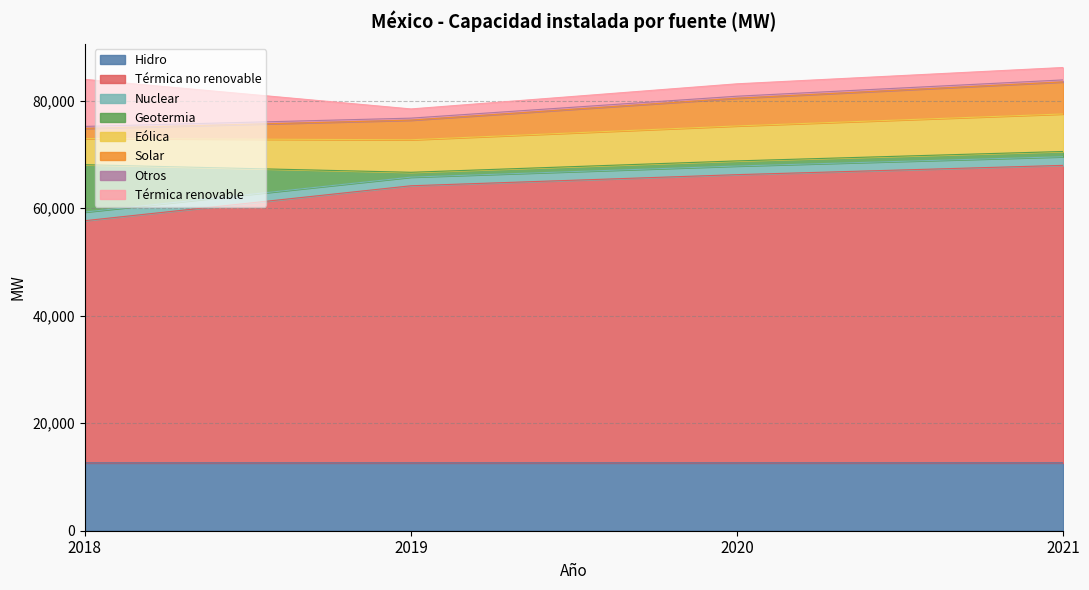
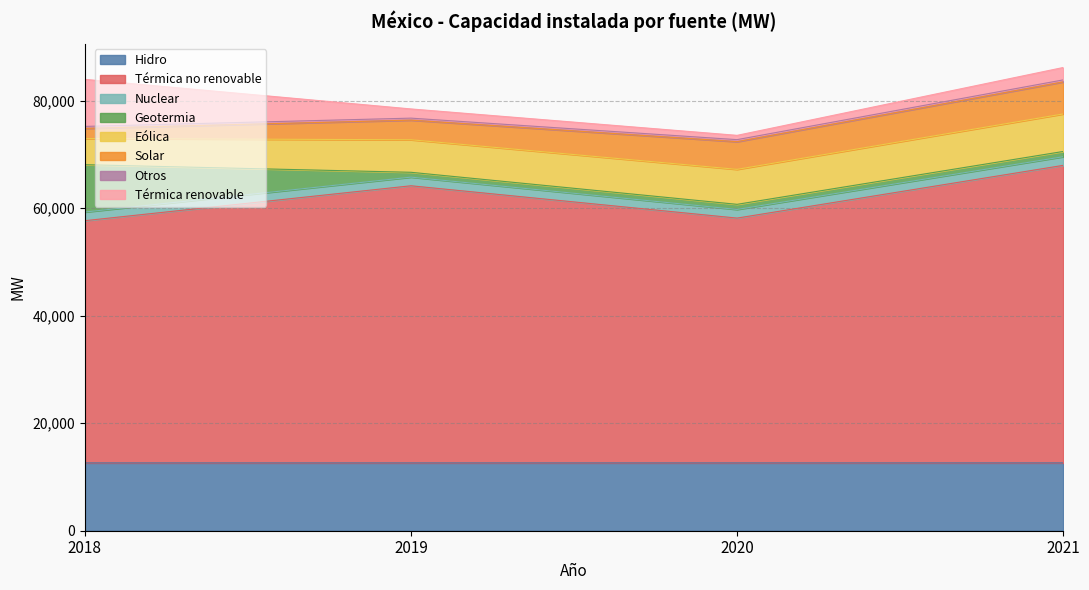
Térmica no renovable, 2020: 54,000 -> 46,000
Térmica renovable, 2020: 2,000 -> 1,000
